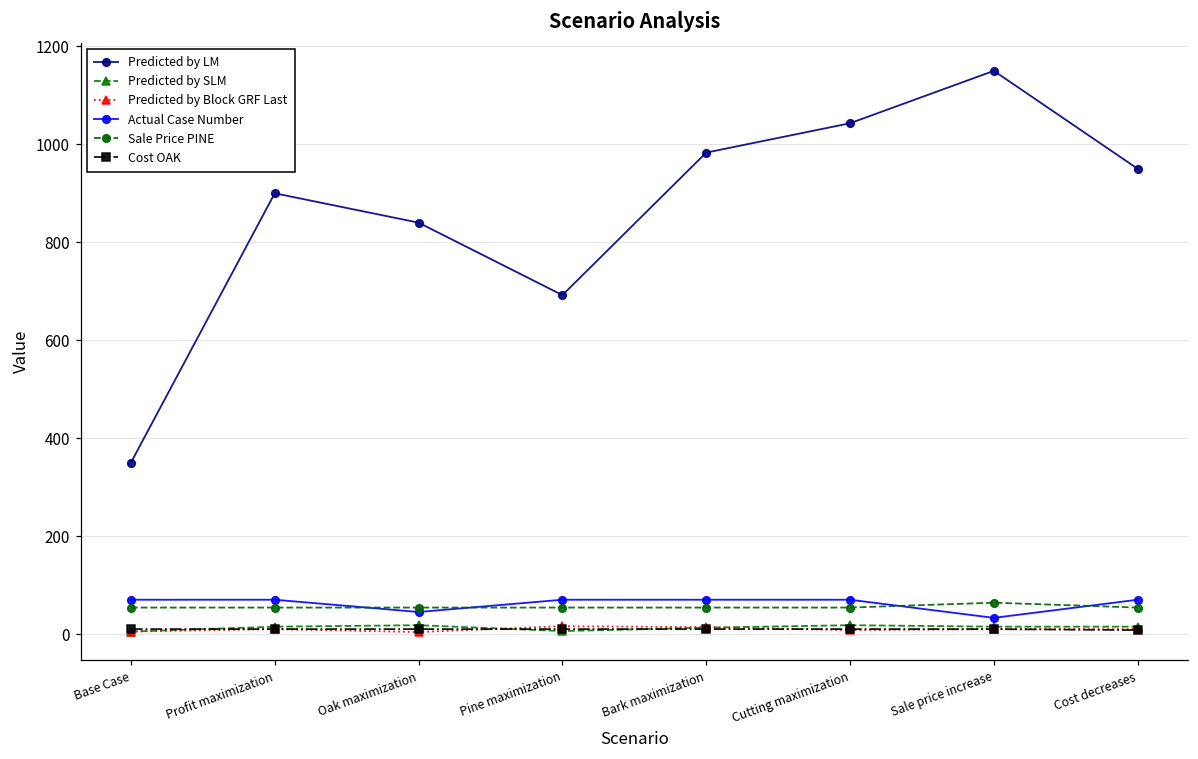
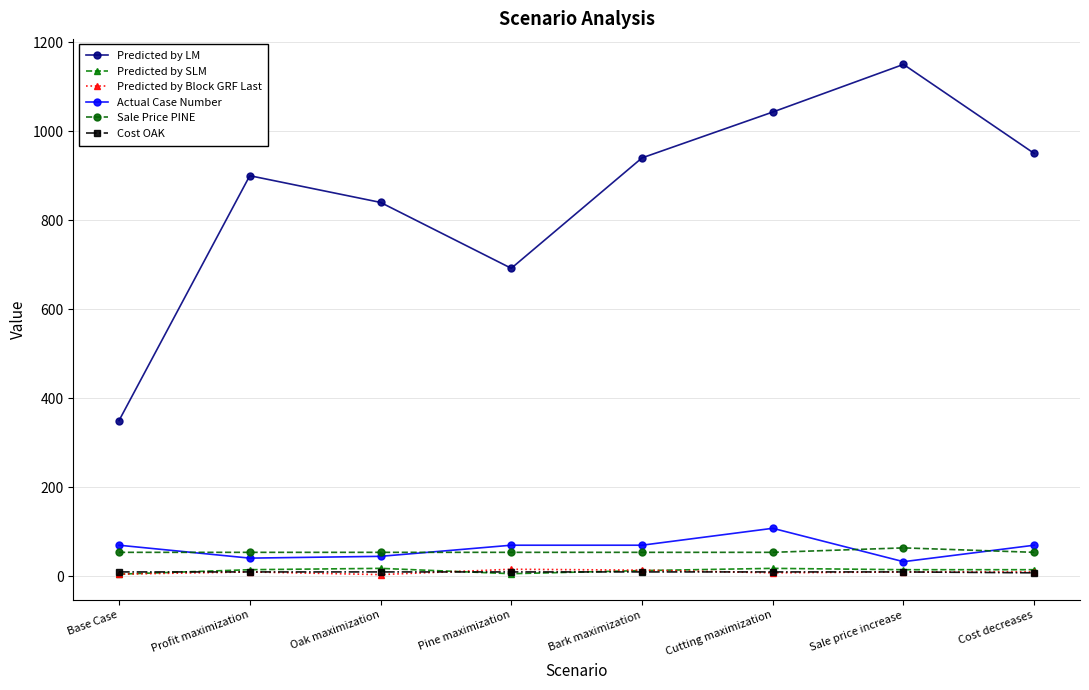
Actual Case Number, Profit maximization: 70 -> 40
Predicted by LM, Bark maximization: 980 -> 940
Actual Case Number, Cutting maximization: 70 -> 110
